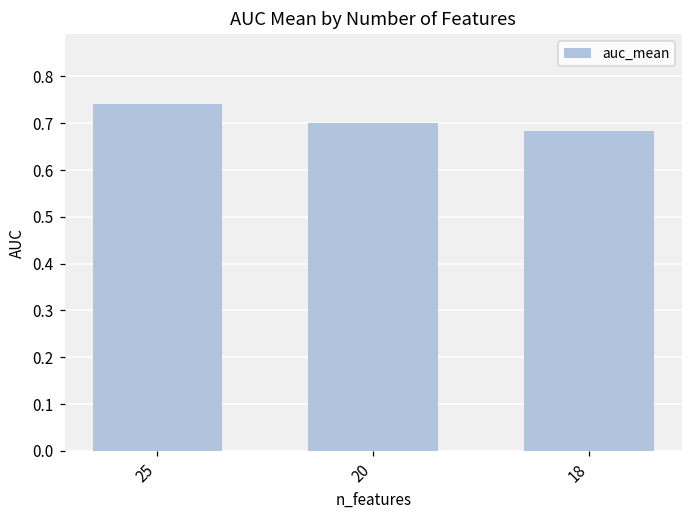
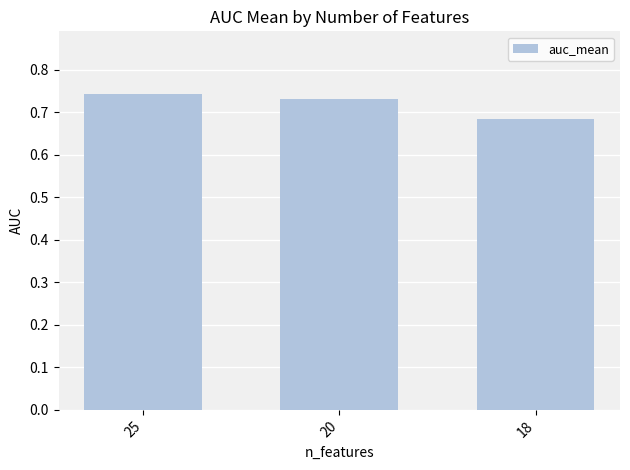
20: 0.70 -> 0.73
